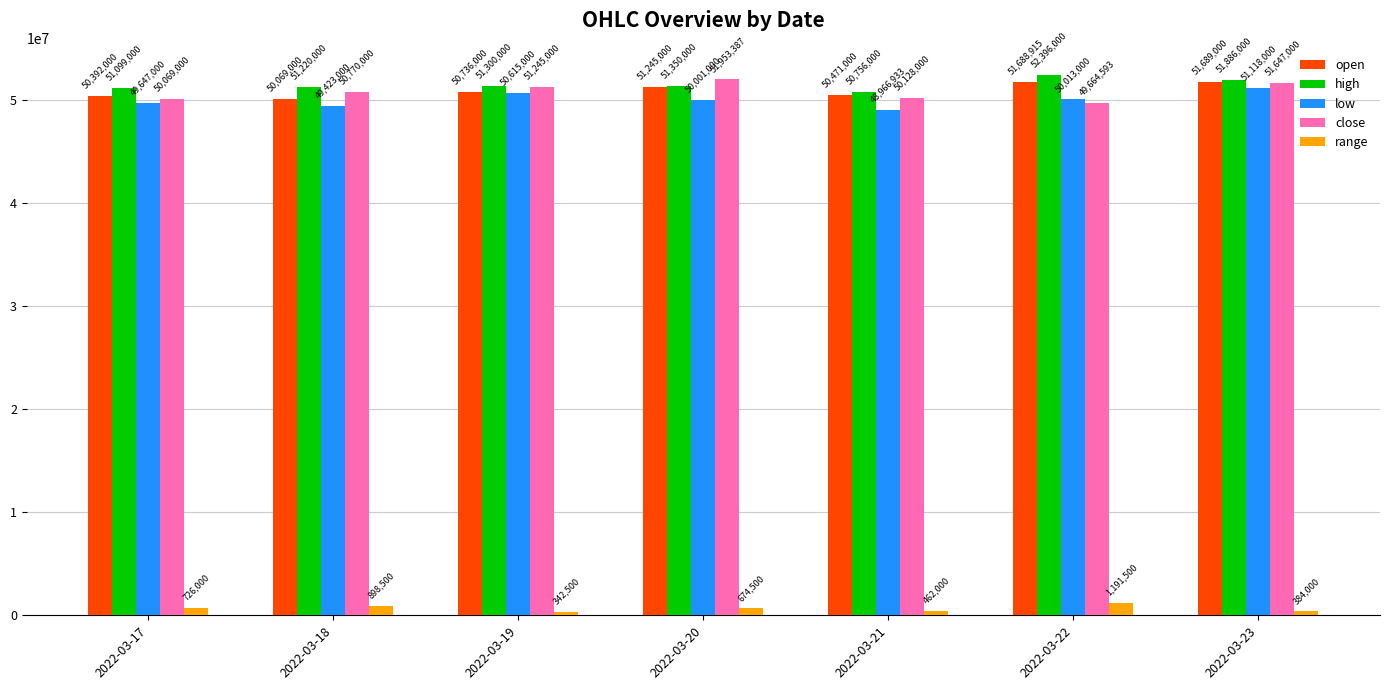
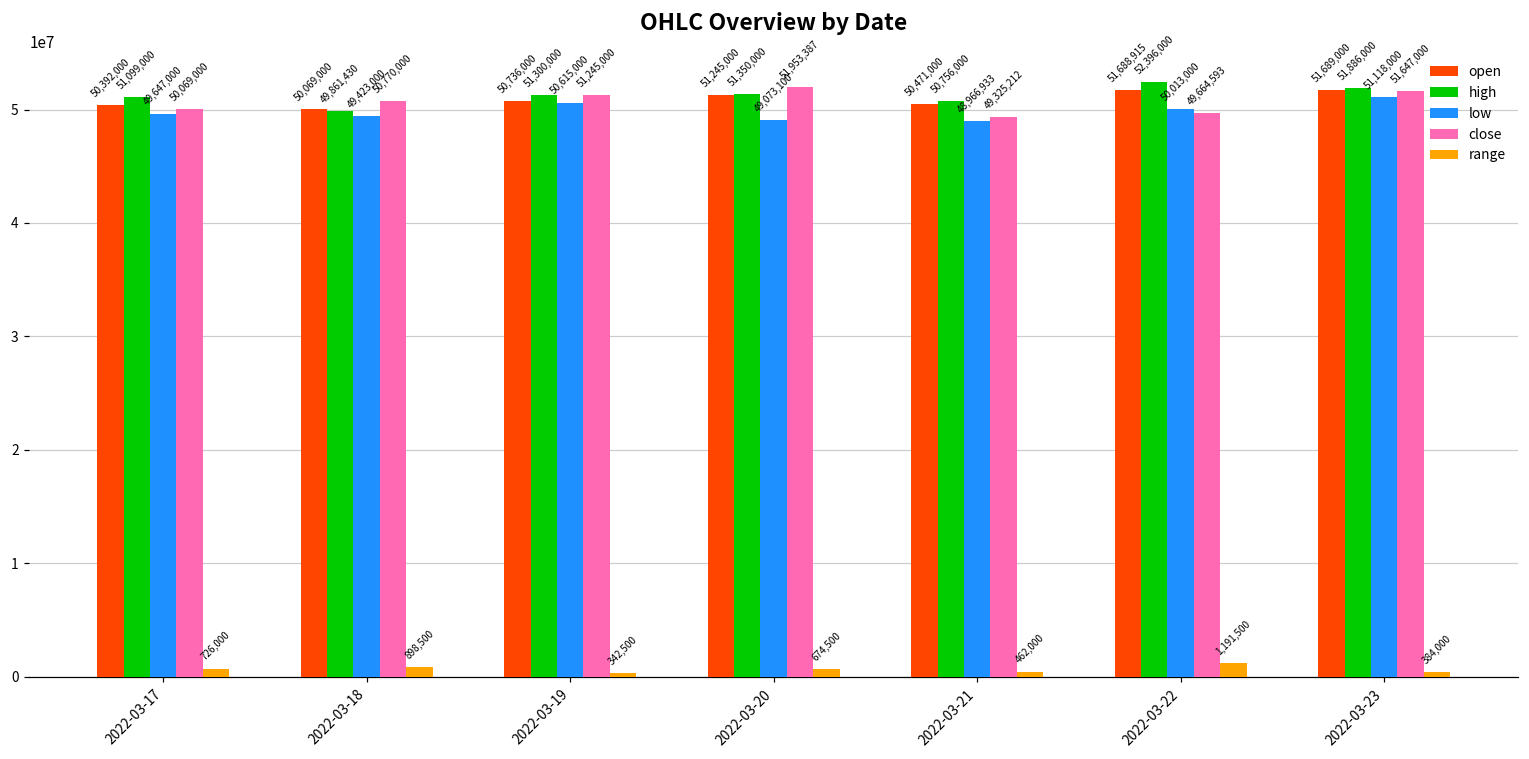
high, 2022-03-18: 51,220,000 -> 49,861,430
low, 2022-03-20: 50,001,000 -> 49,073,100
close, 2022-03-21: 50,128,000 -> 49,325,212
